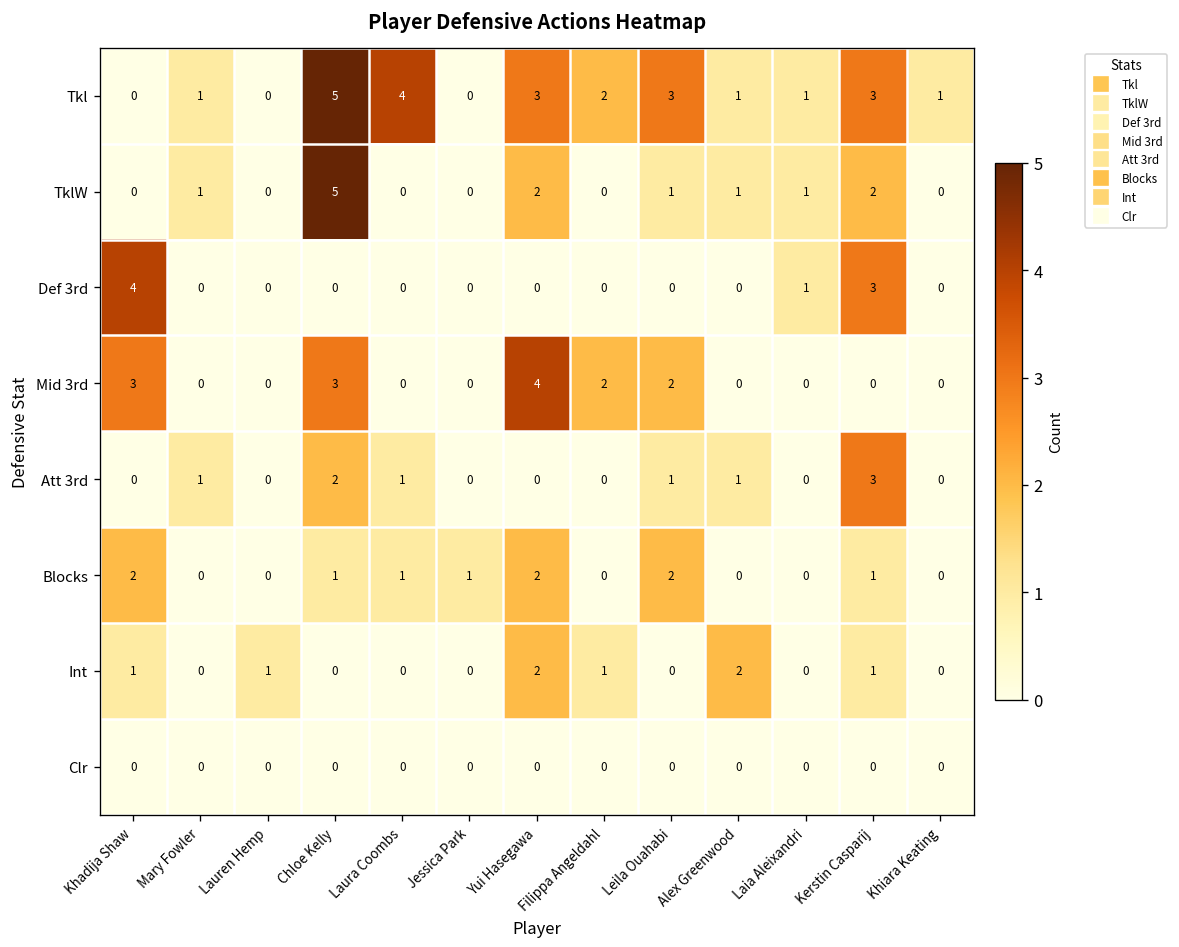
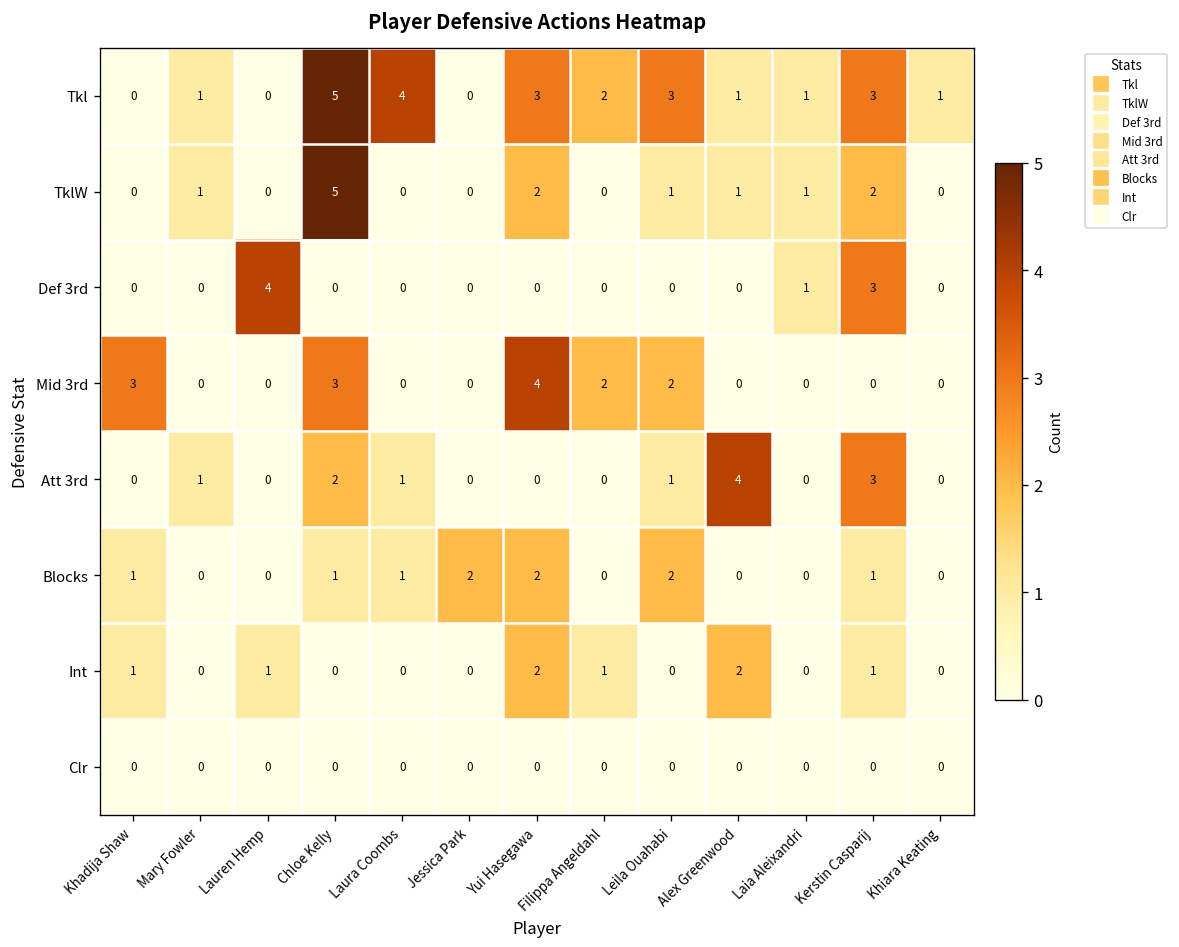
Def 3rd, Khadija Shaw: 4 -> 0
Def 3rd, Lauren Hemp: 0 -> 4
Att 3rd, Alex Greenwood: 1 -> 4
Blocks, Khadija Shaw: 2 -> 1
Blocks, Jessica Park: 1 -> 2
